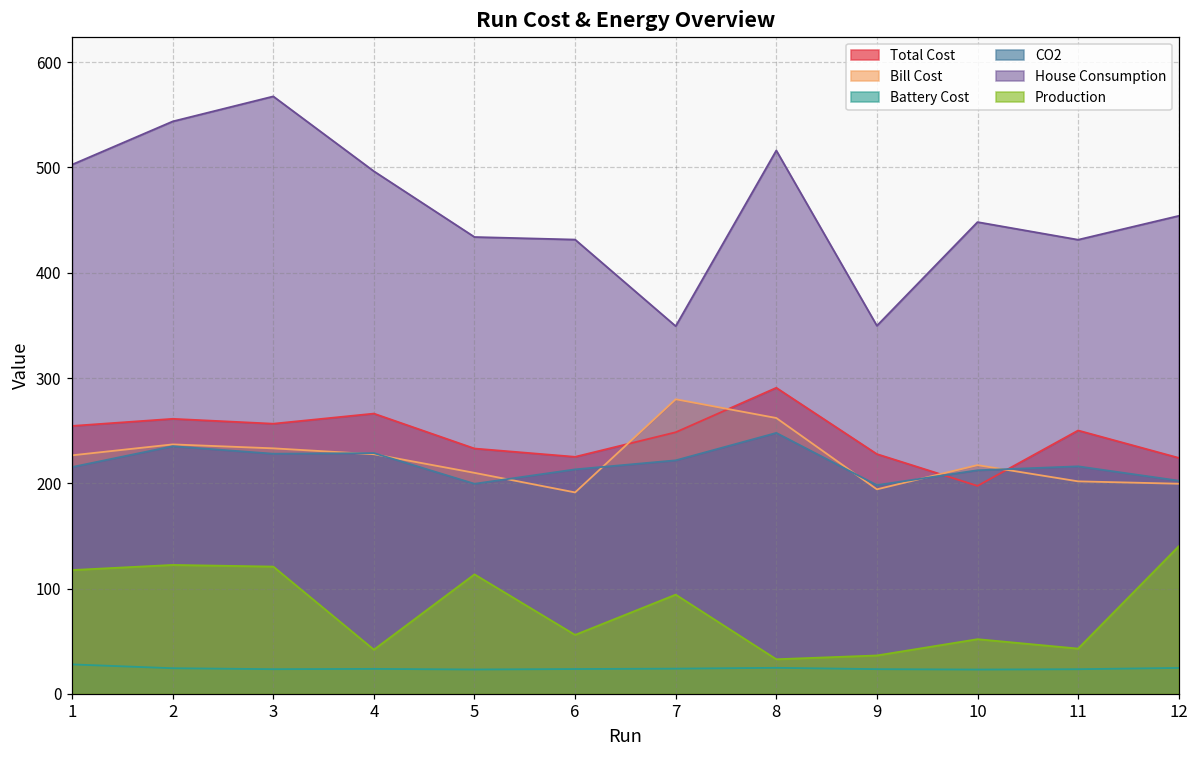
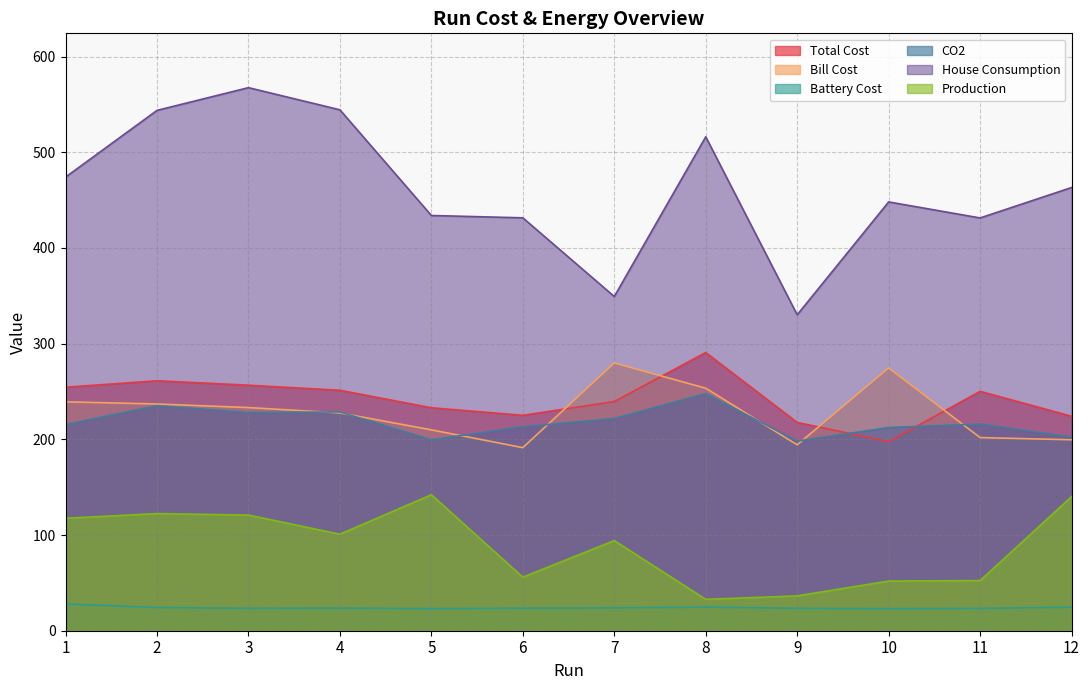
Bill Cost, 1: 230 -> 240
House Consumption, 1: 500 -> 470
Total Cost, 4: 270 -> 250
House Consumption, 4: 500 -> 540
Production, 4: 40 -> 100
Production, 5: 110 -> 140
Total Cost, 7: 250 -> 240
Bill Cost, 8: 260 -> 250
Total Cost, 9: 230 -> 220
House Consumption, 9: 350 -> 330
Bill Cost, 10: 220 -> 270
Production, 11: 40 -> 50
House Consumption, 12: 450 -> 460
